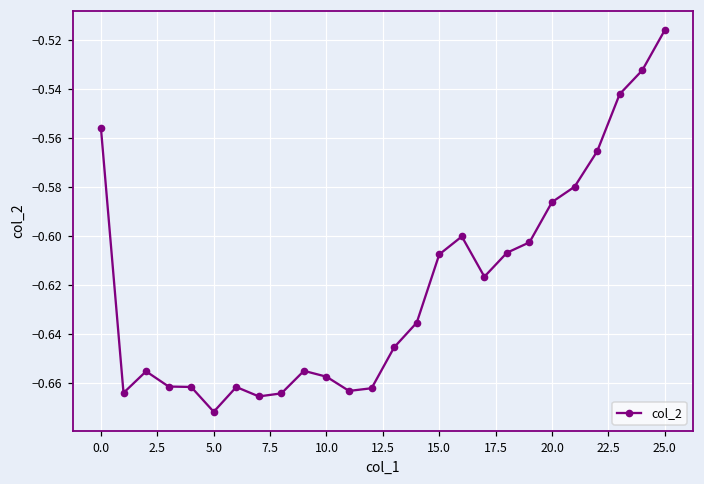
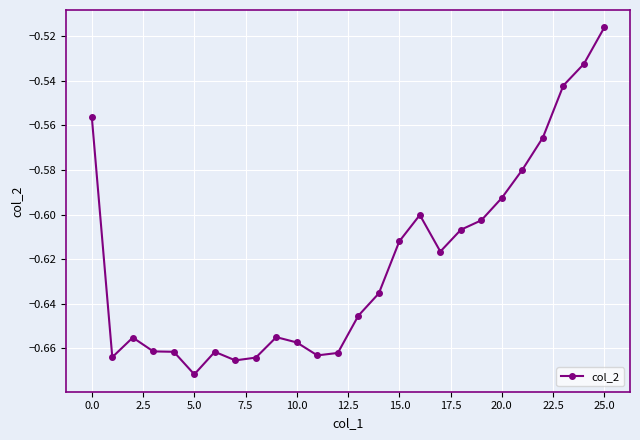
15.0: -0.607 -> -0.612
20.0: -0.586 -> -0.593
